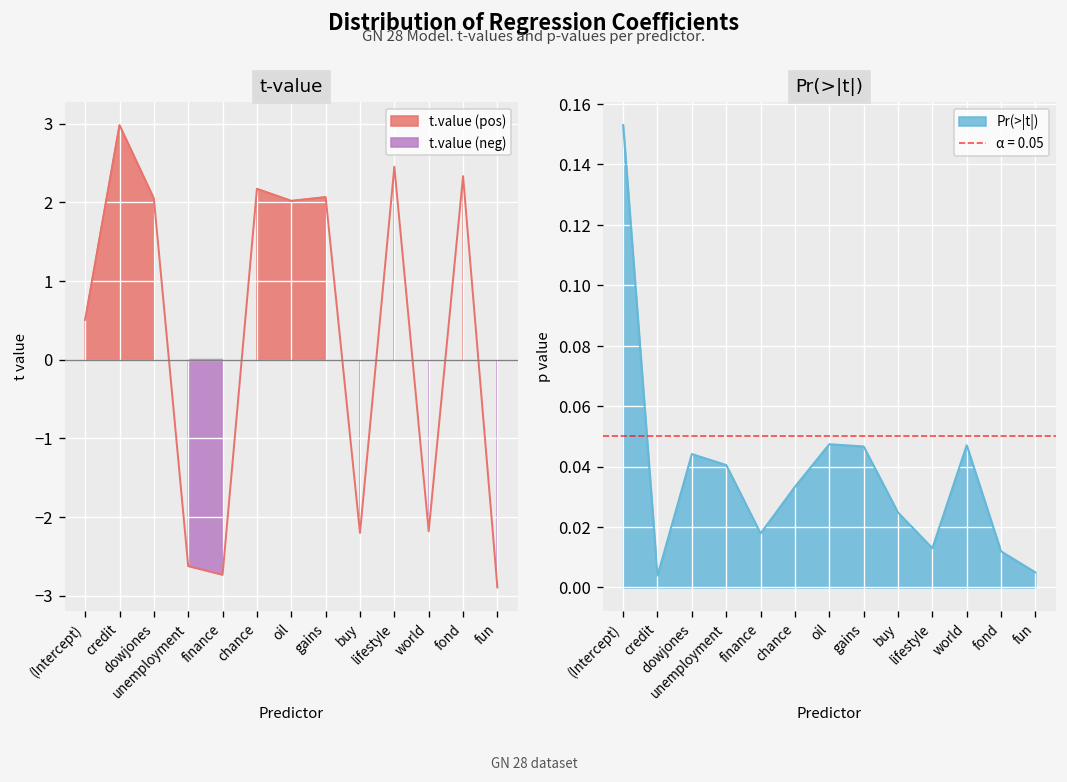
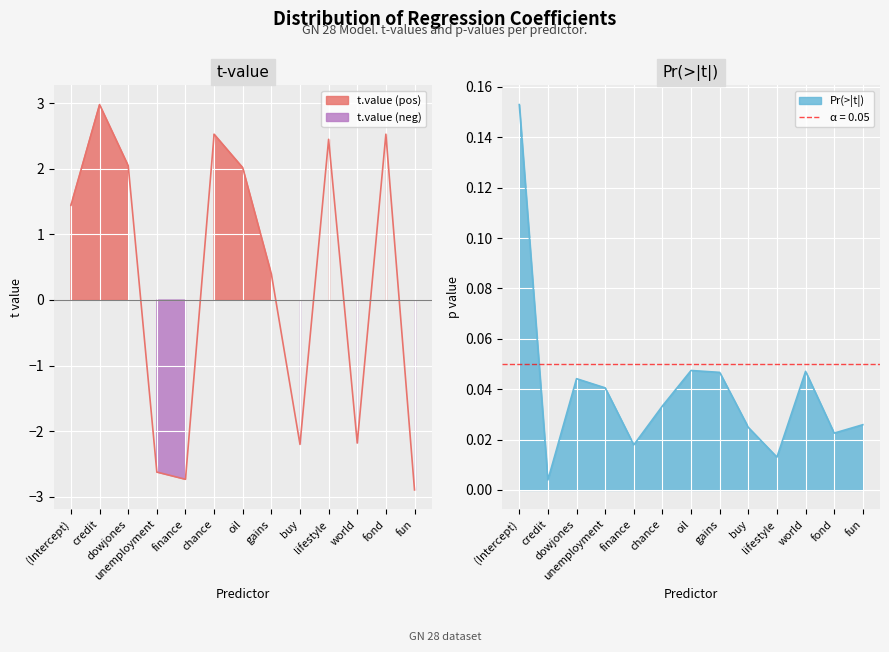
t-value, (Intercept): 0.5 -> 1.4
t-value, chance: 2.2 -> 2.5
t-value, gains: 2.1 -> 0.4
t-value, fond: 2.3 -> 2.5
Pr(>|t|), fond: 0.012 -> 0.023
Pr(>|t|), fun: 0.005 -> 0.026
